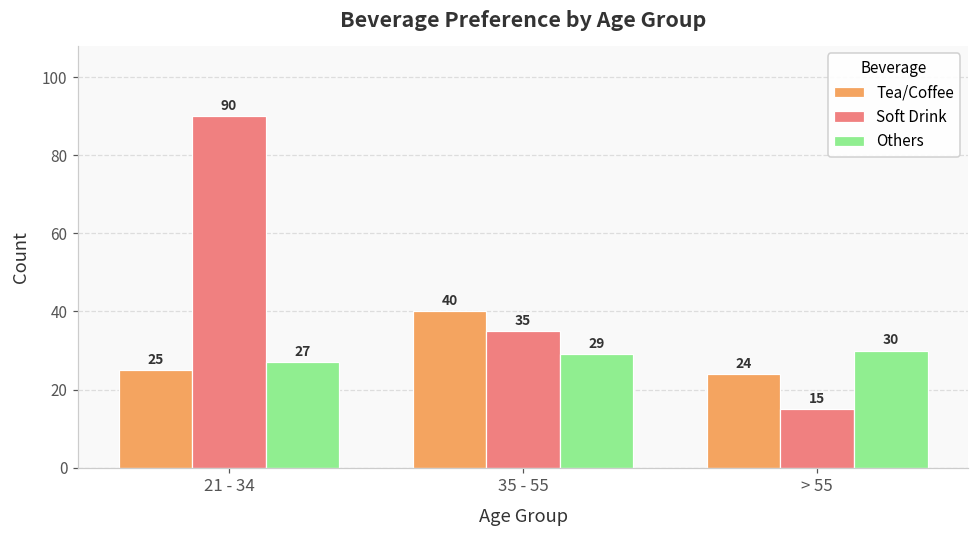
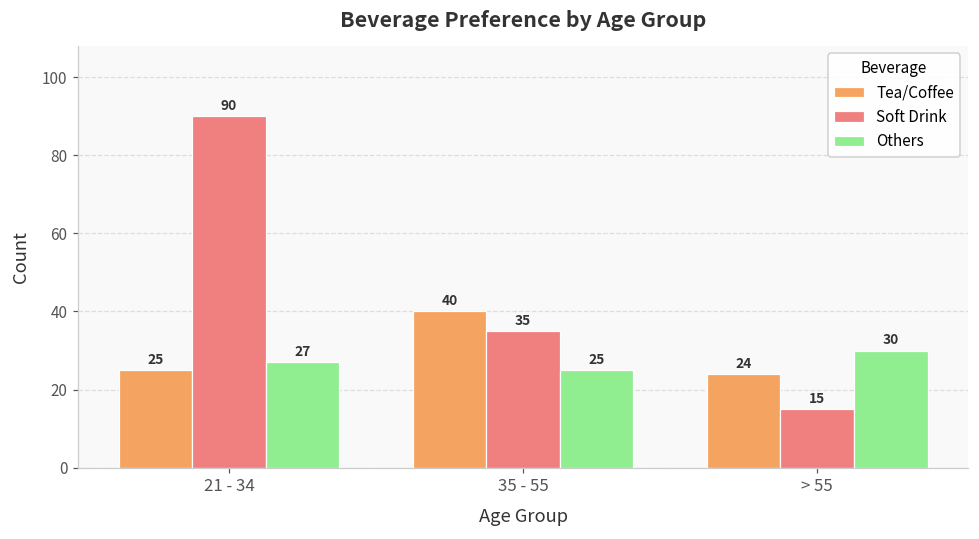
Others, 35 - 55: 29 -> 25
